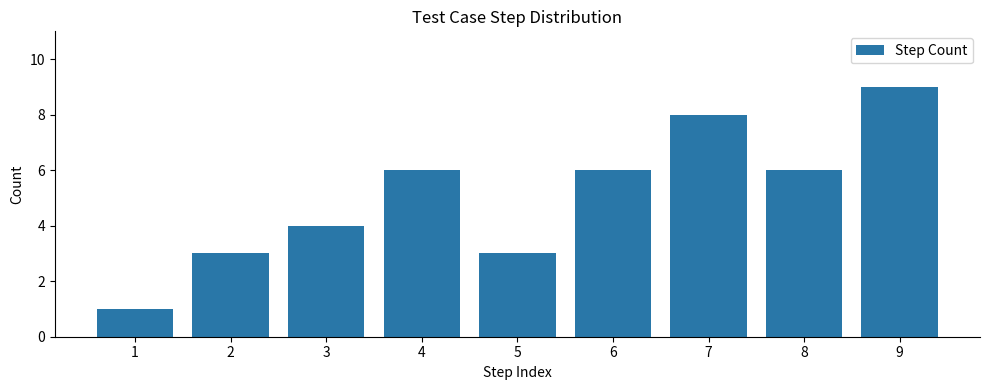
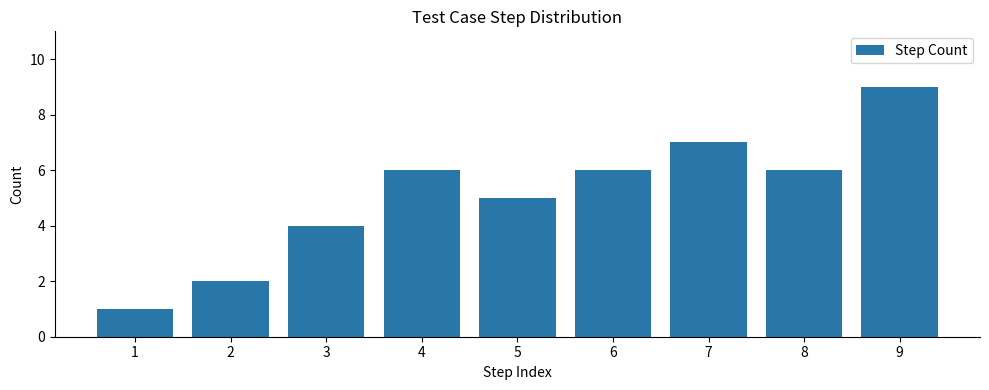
2: 3 -> 2
5: 3 -> 5
7: 8 -> 7
